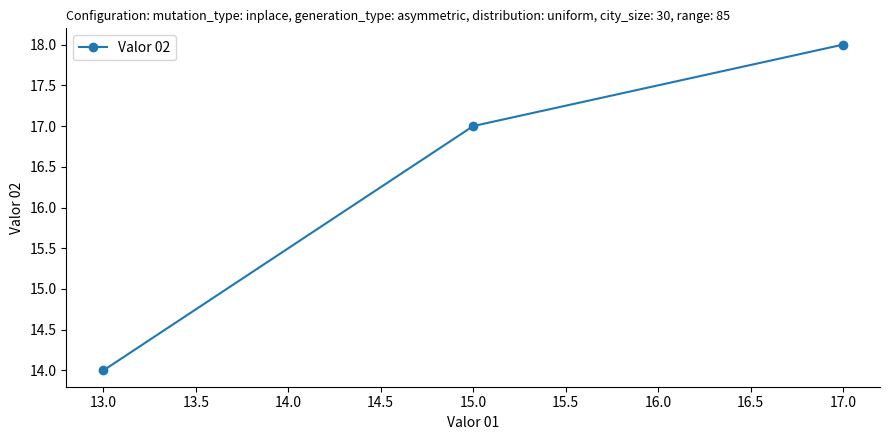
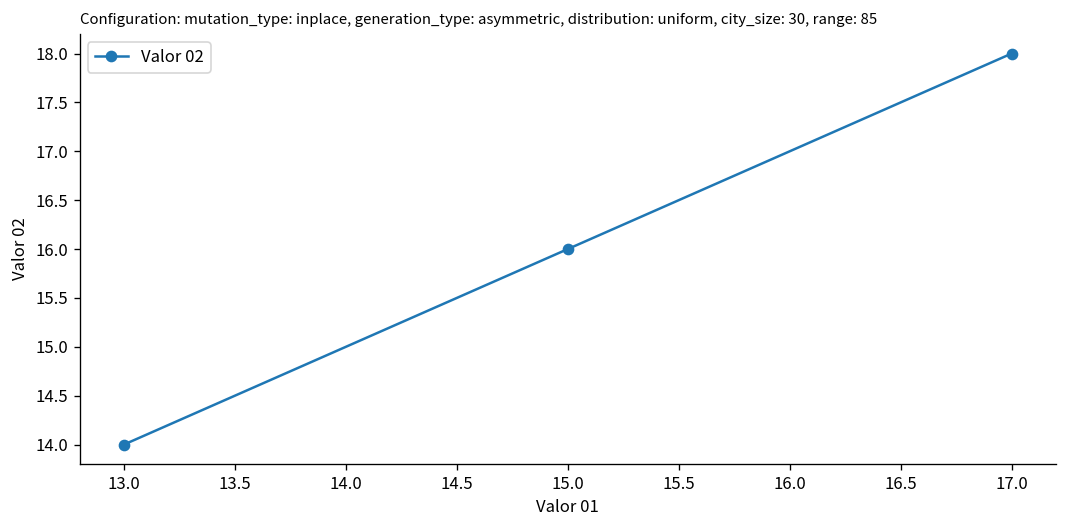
15.0: 17 -> 16
